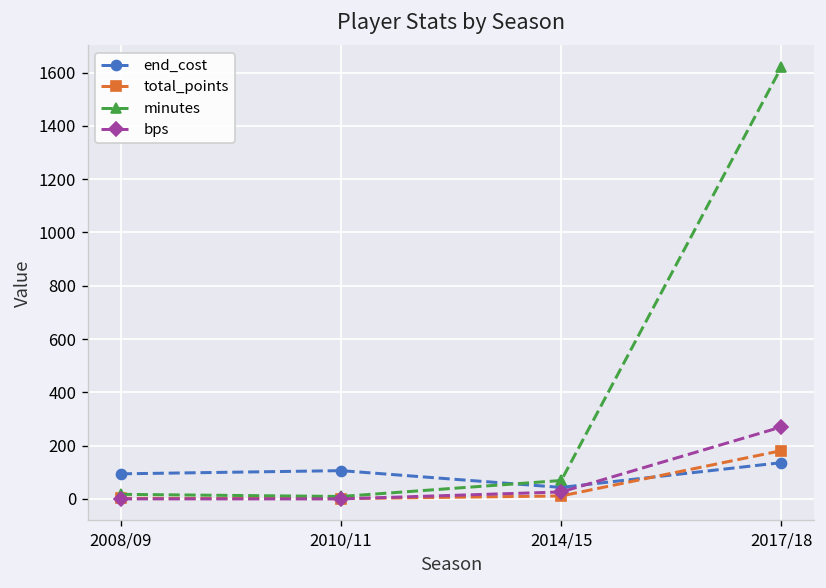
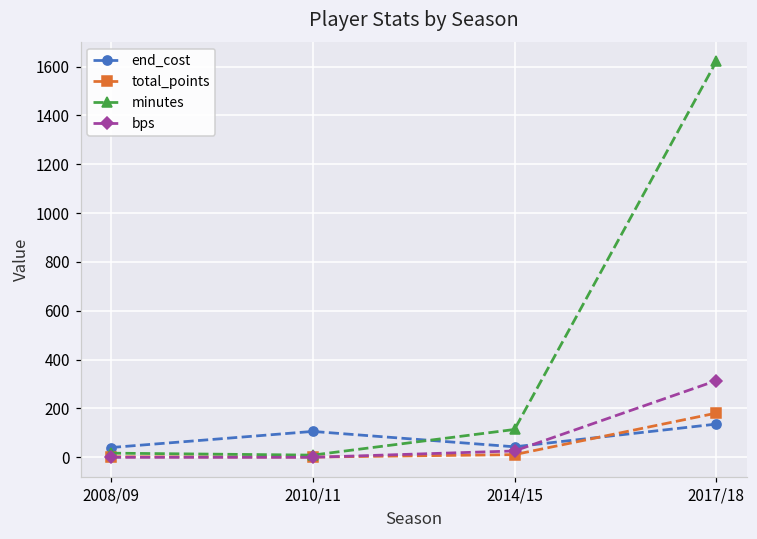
end_cost, 2008/09: 90 -> 40
minutes, 2014/15: 70 -> 110
bps, 2017/18: 270 -> 310
